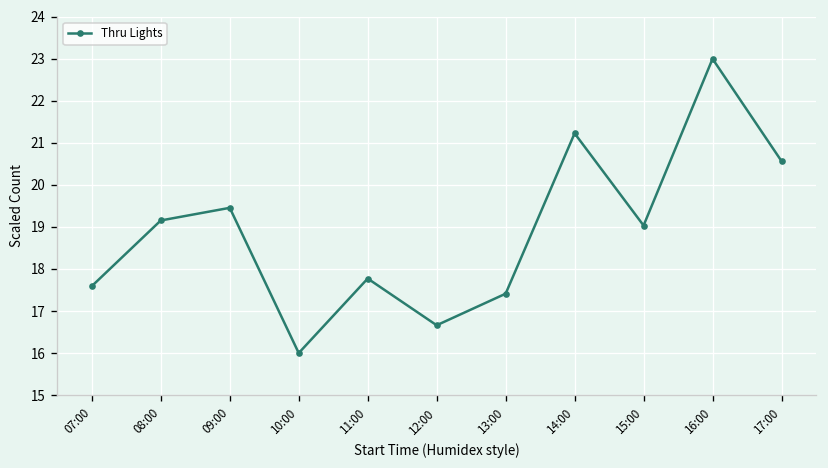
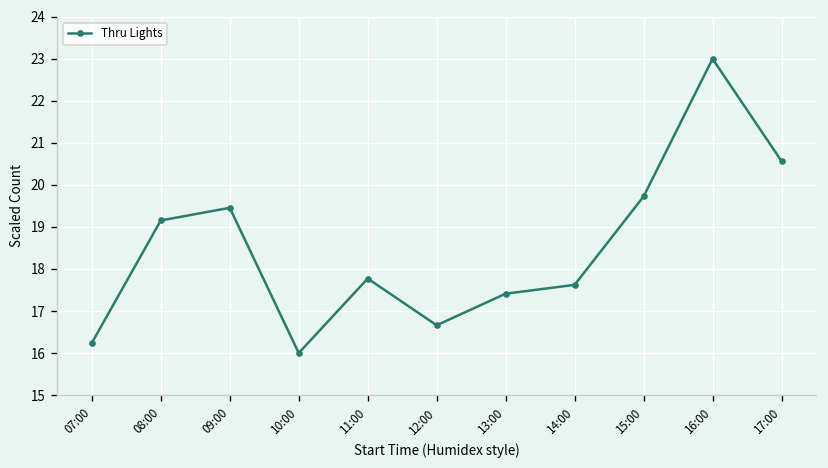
07:00: 17.6 -> 16.2
14:00: 21.2 -> 17.6
15:00: 19.0 -> 19.7
